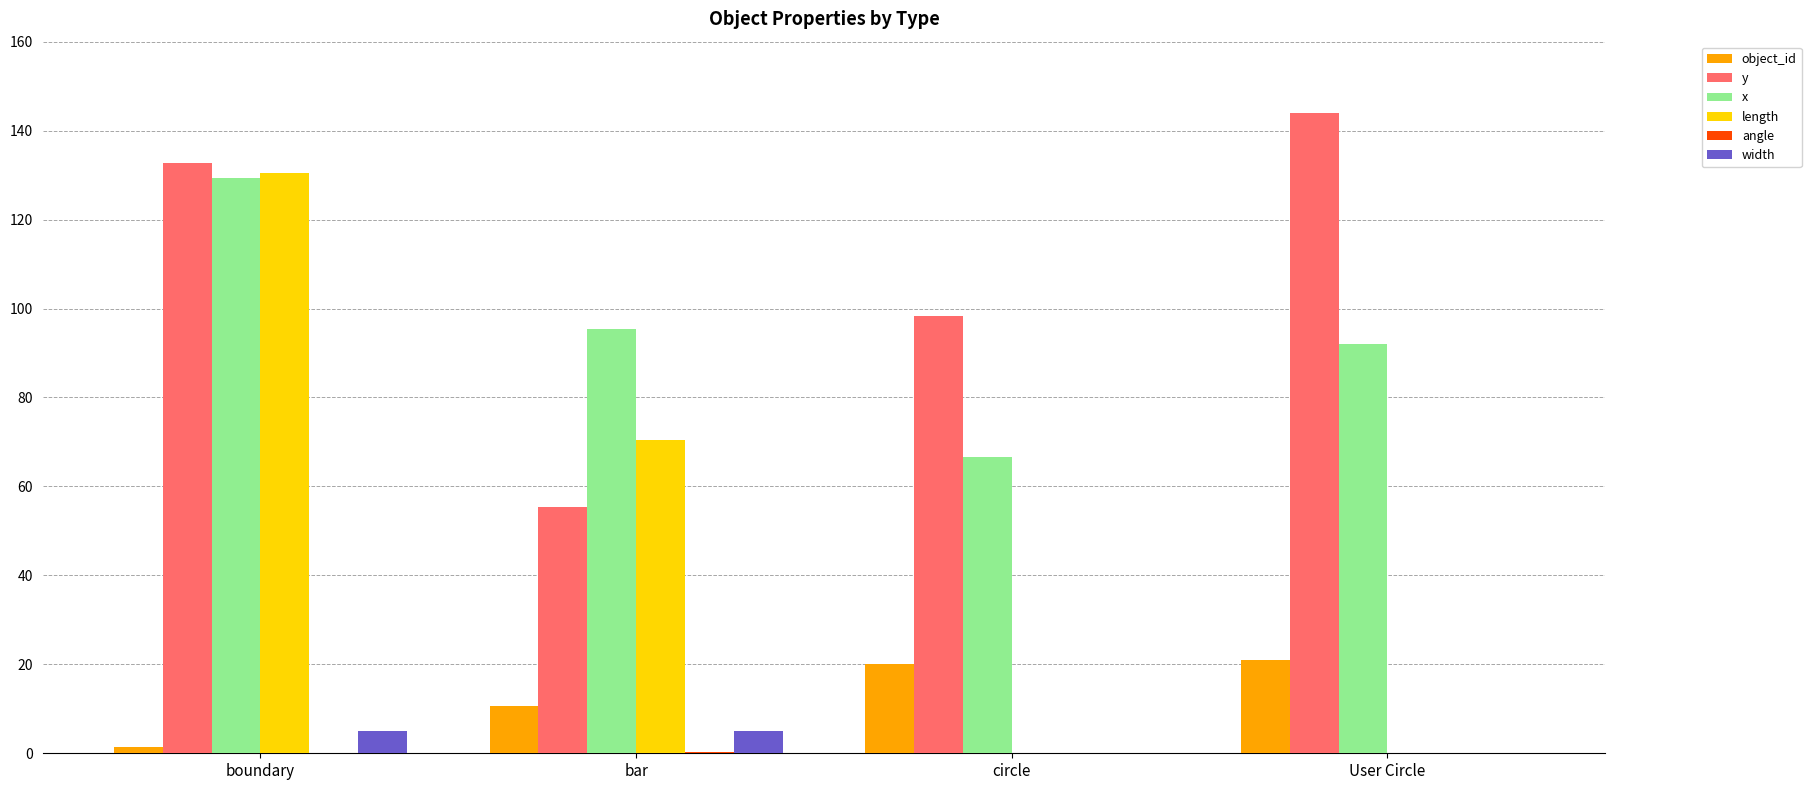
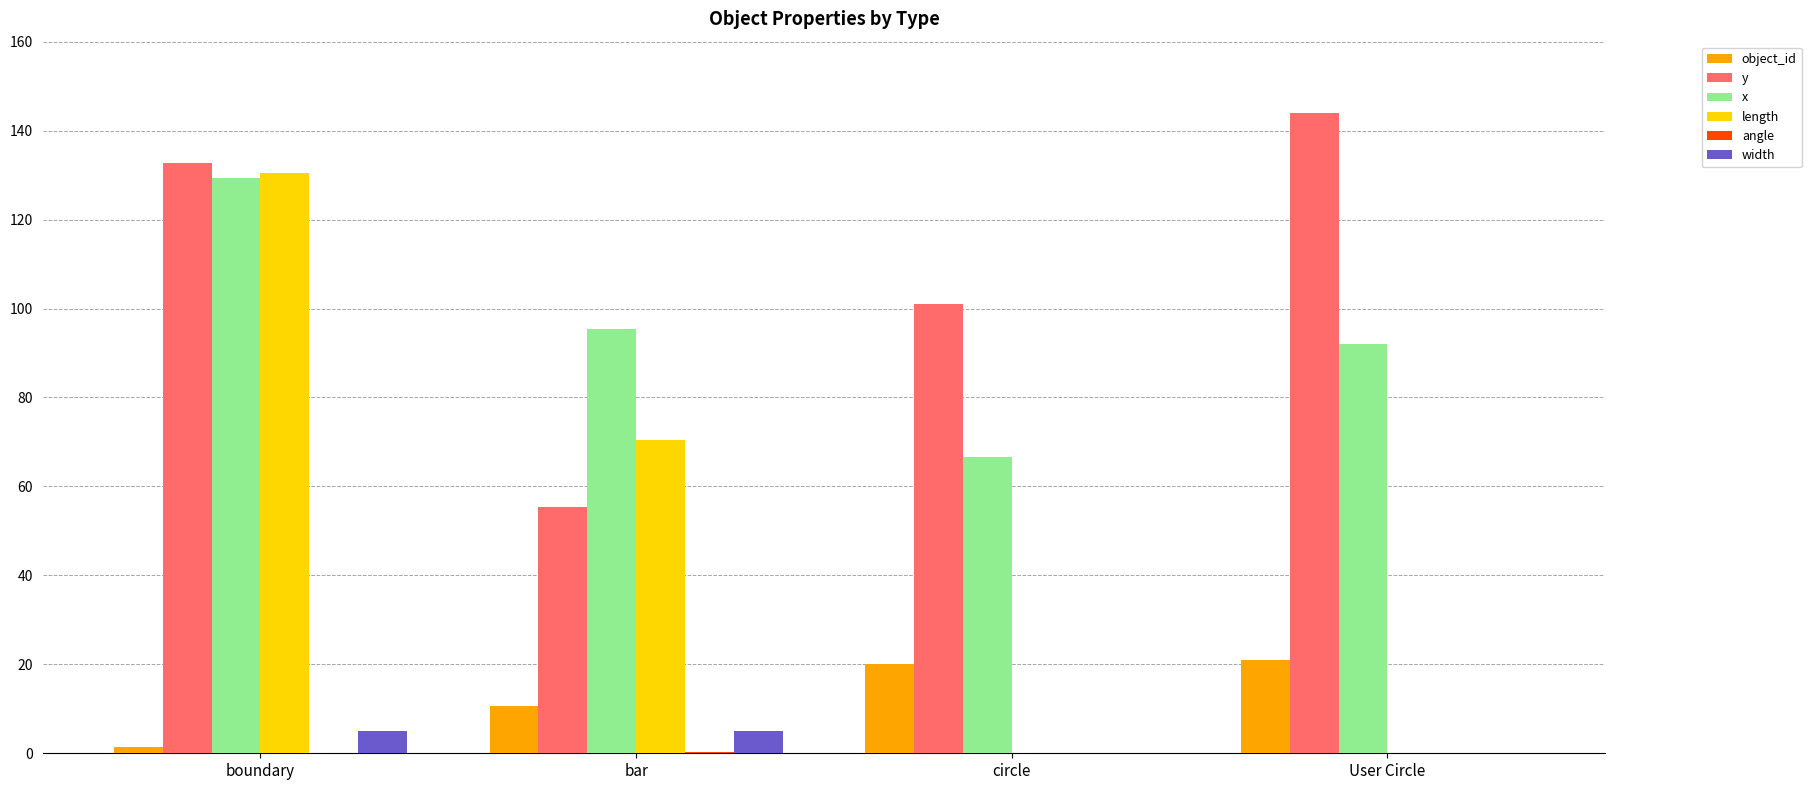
y, circle: 98 -> 101
